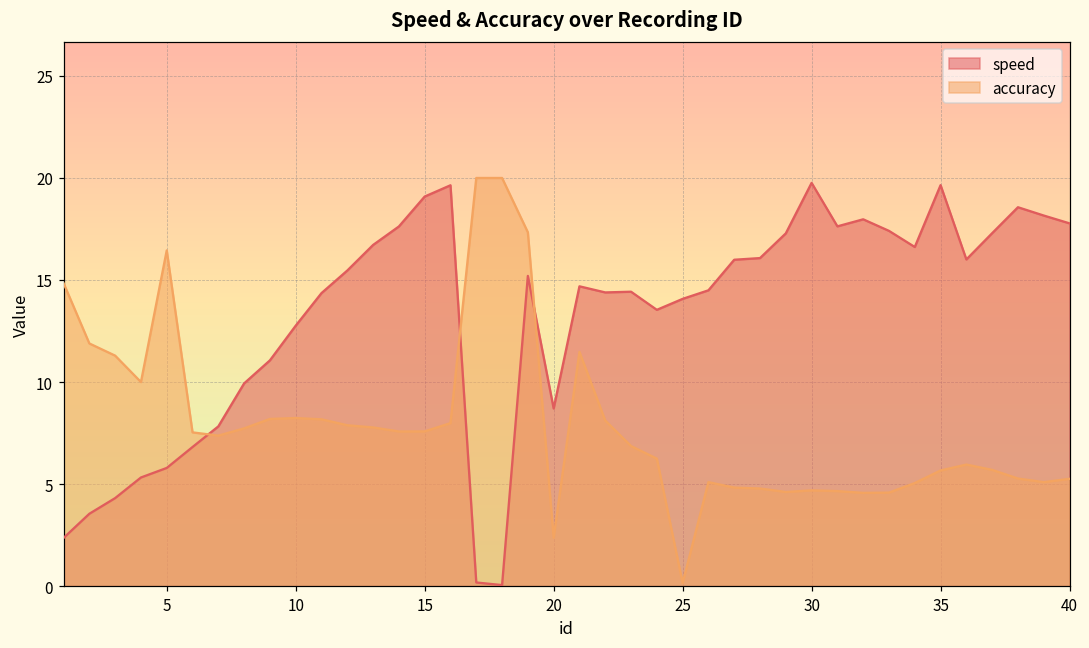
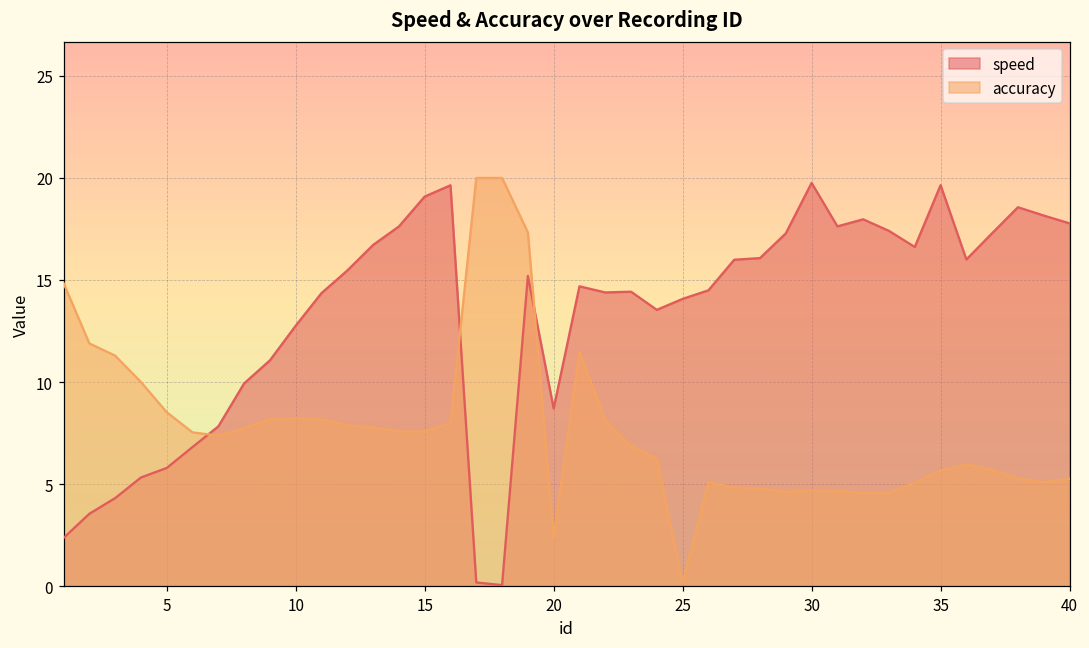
accuracy, 5: 16.5 -> 8.5
